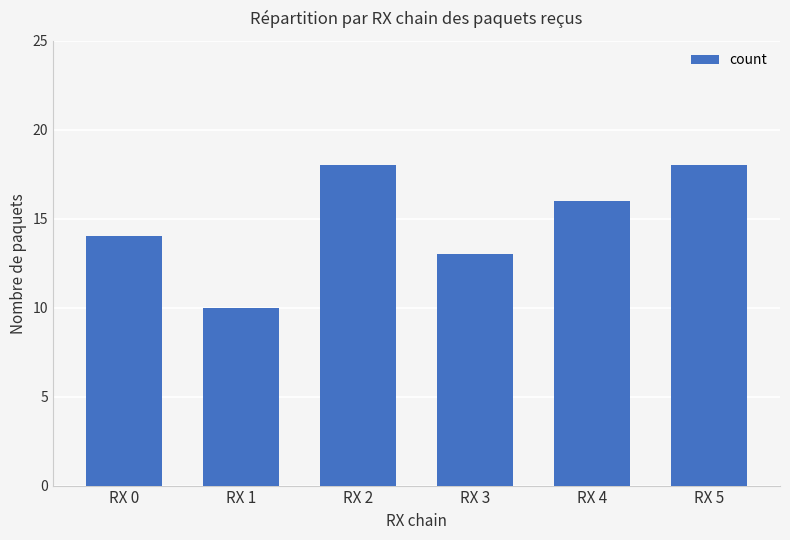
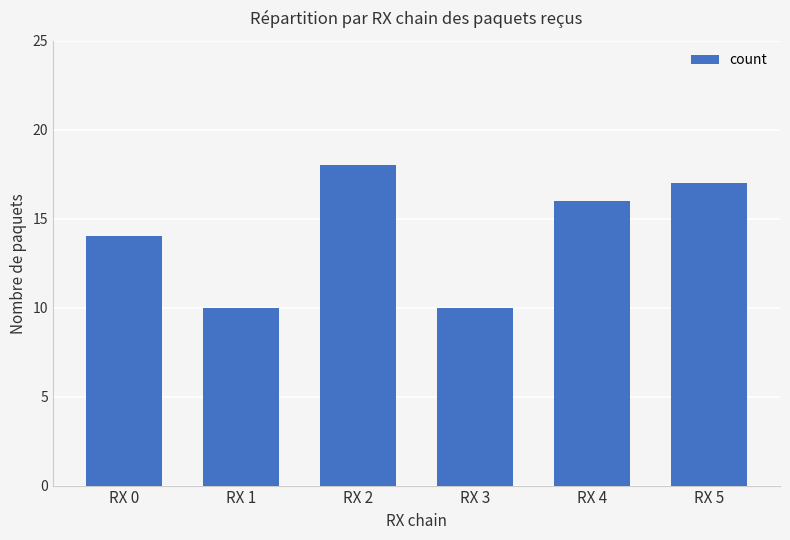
RX 3: 13 -> 10
RX 5: 18 -> 17
